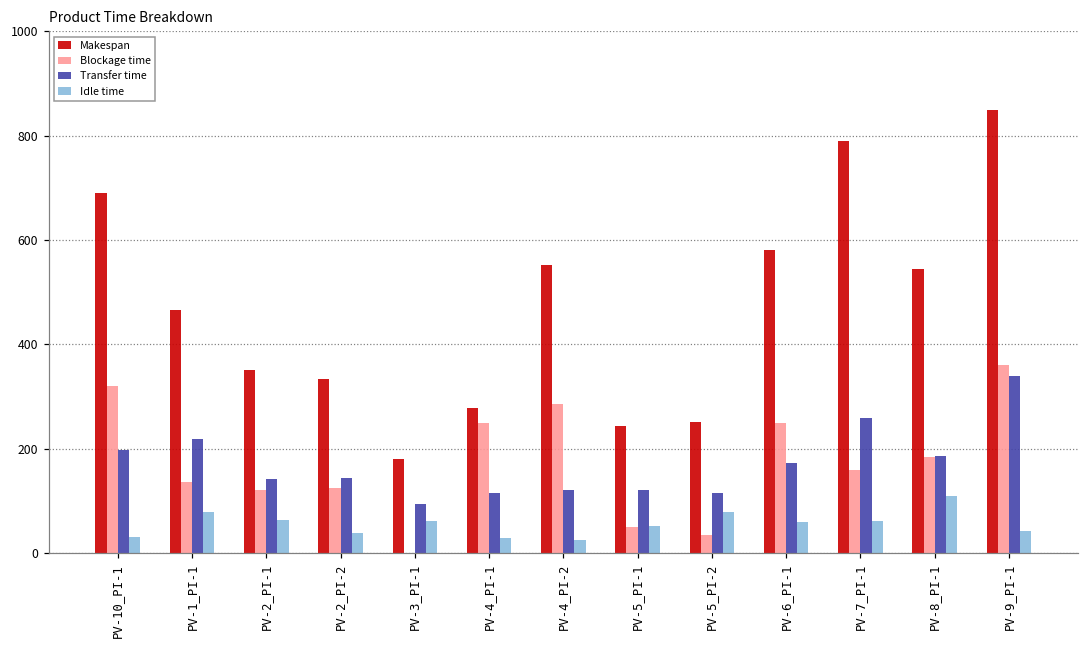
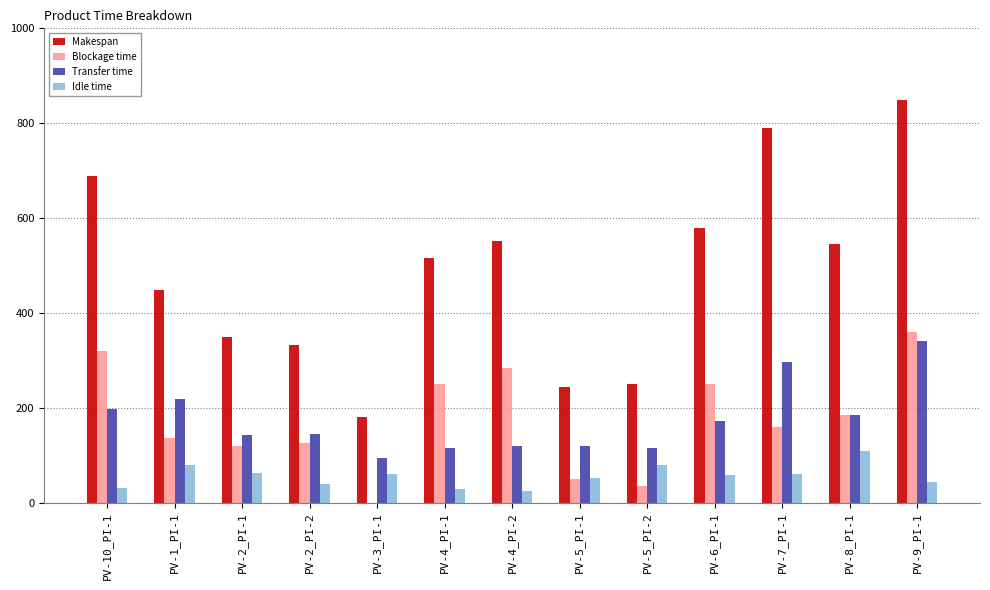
Makespan, PV-1_PI-1: 470 -> 450
Makespan, PV-4_PI-1: 280 -> 520
Transfer time, PV-7_PI-1: 260 -> 300
